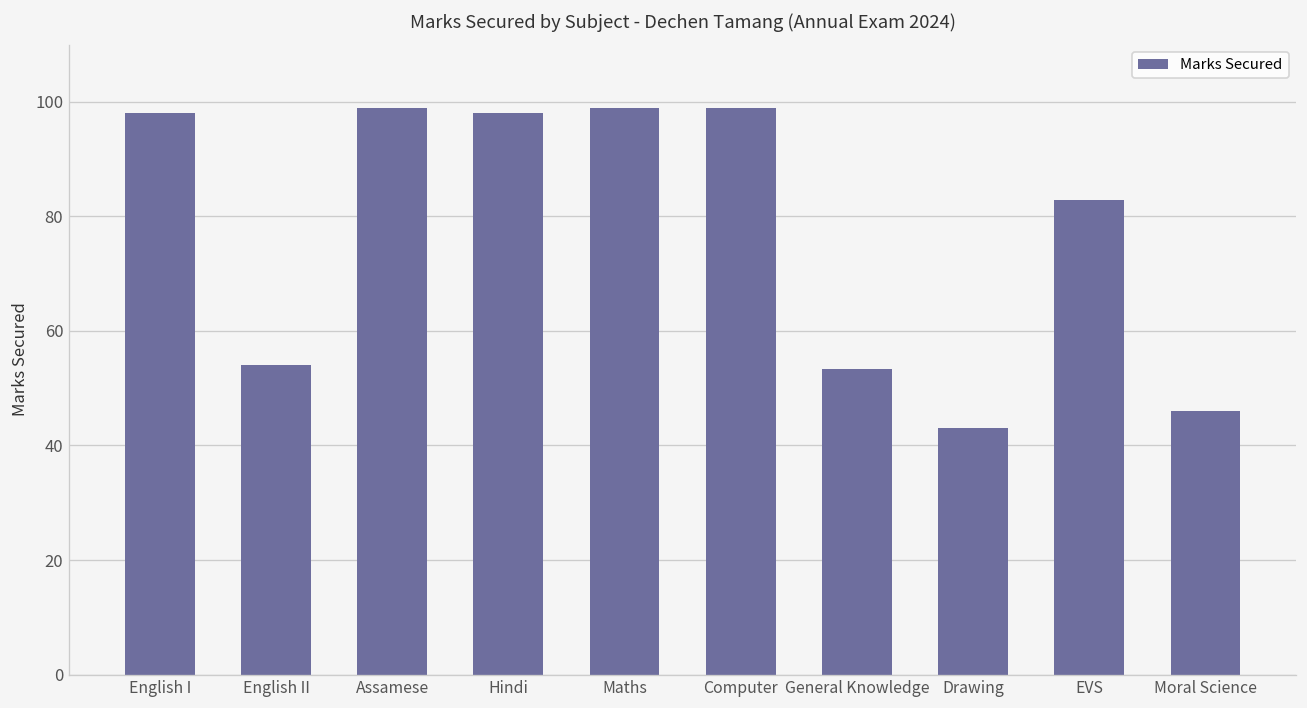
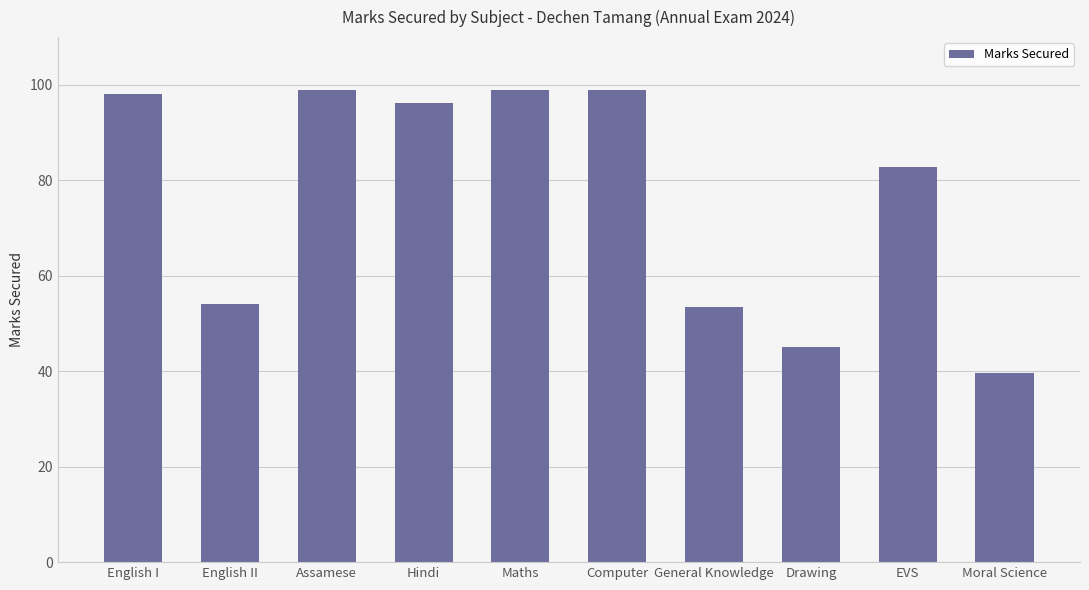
Hindi: 98 -> 96
Drawing: 43 -> 45
Moral Science: 46 -> 40
